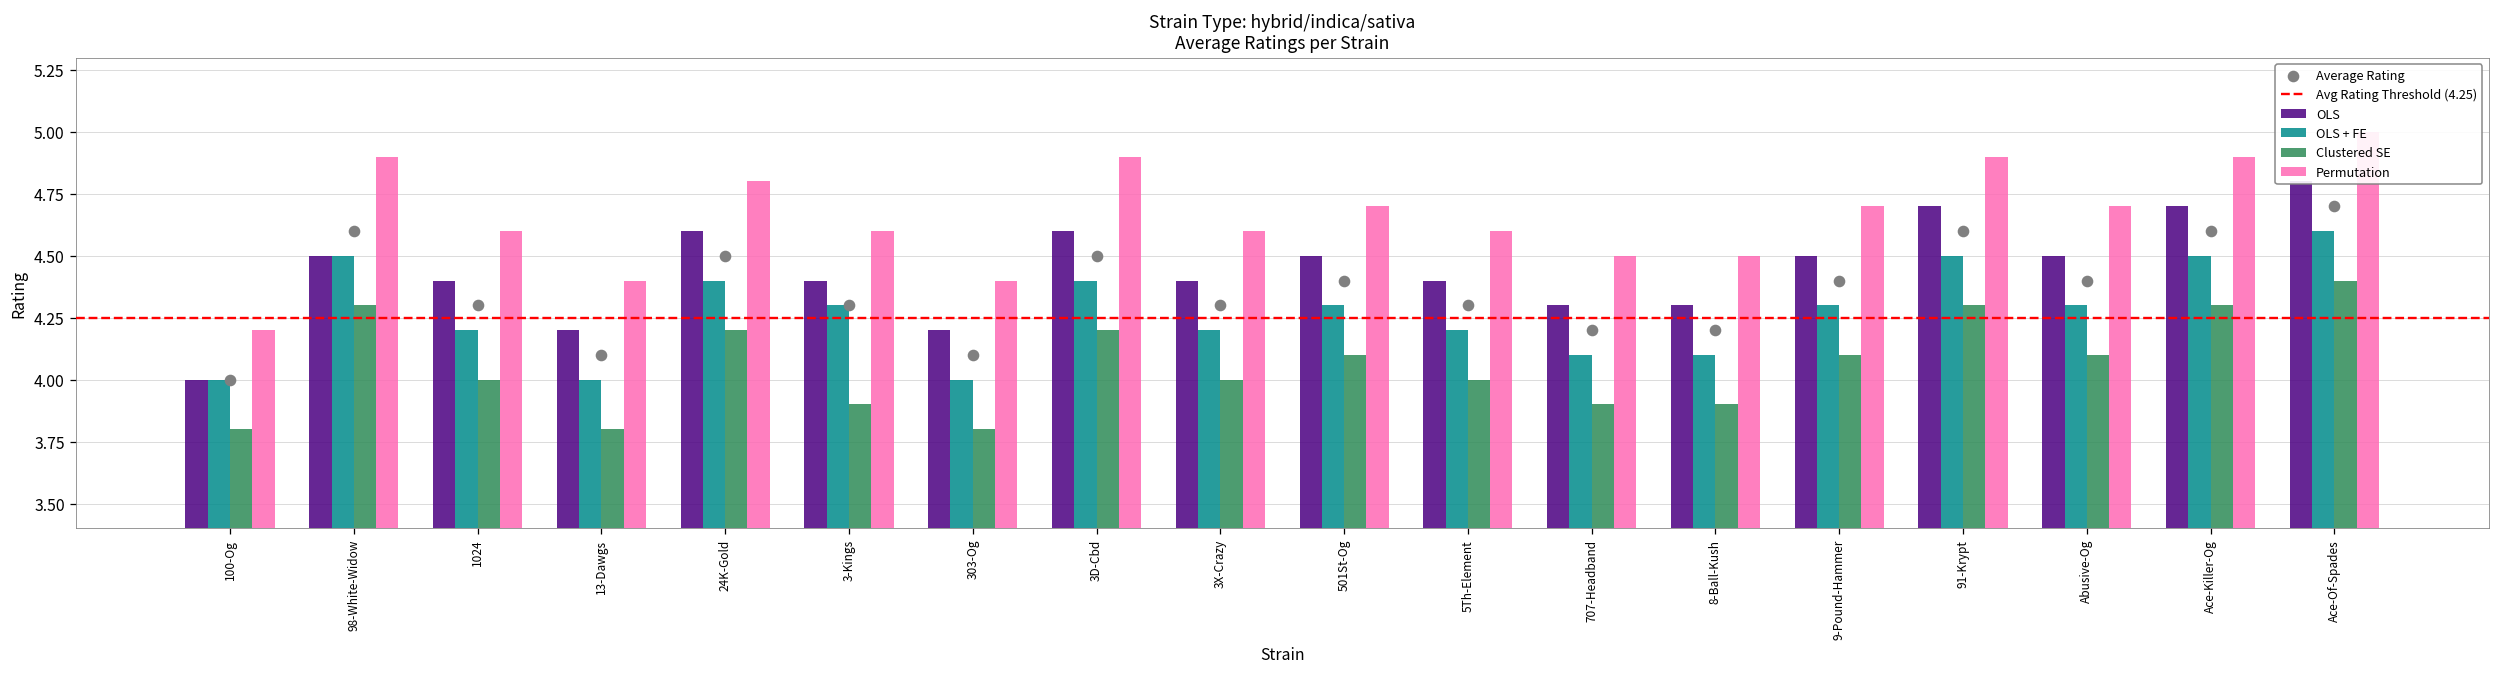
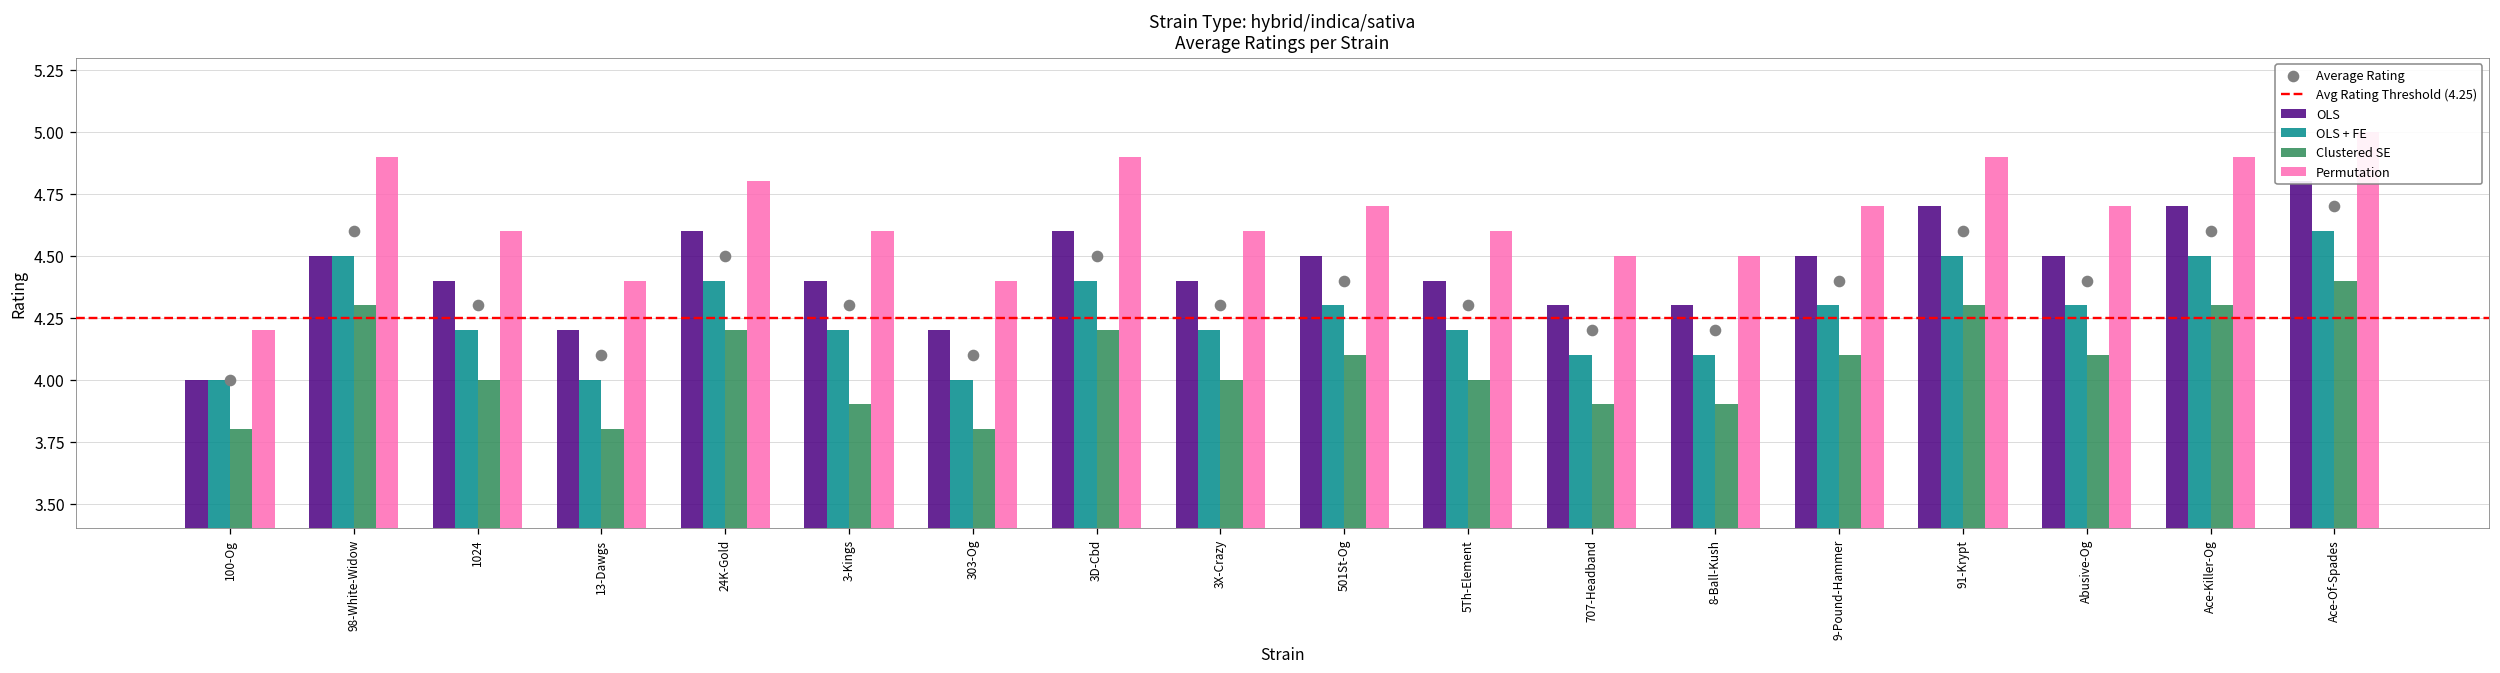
OLS + FE, 3-Kings: 4.3 -> 4.2
